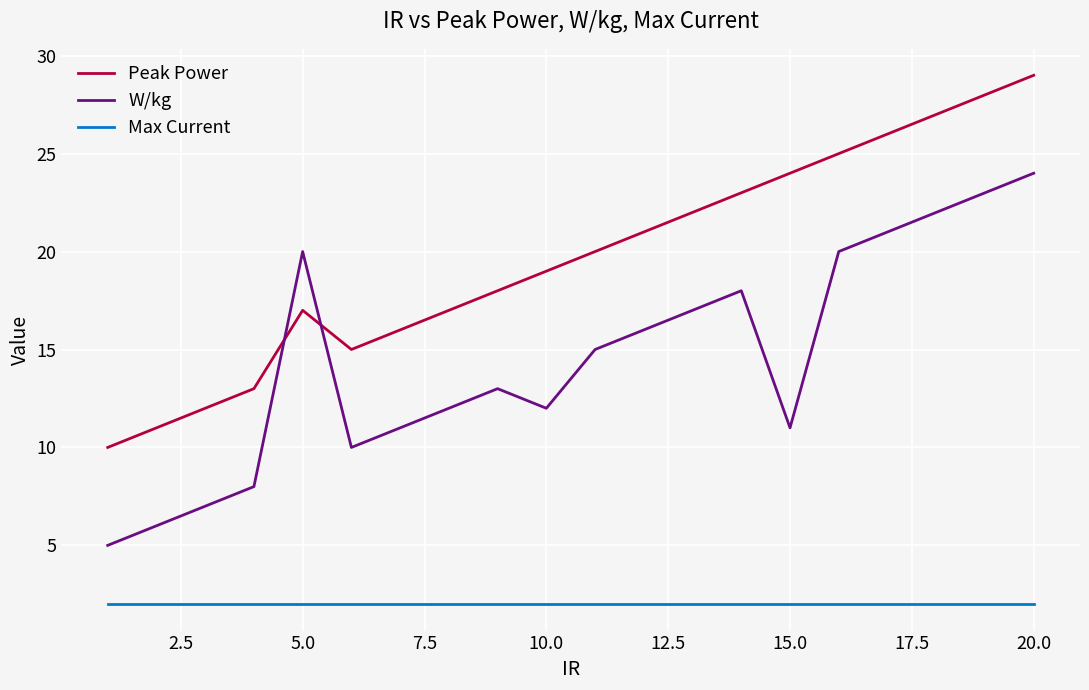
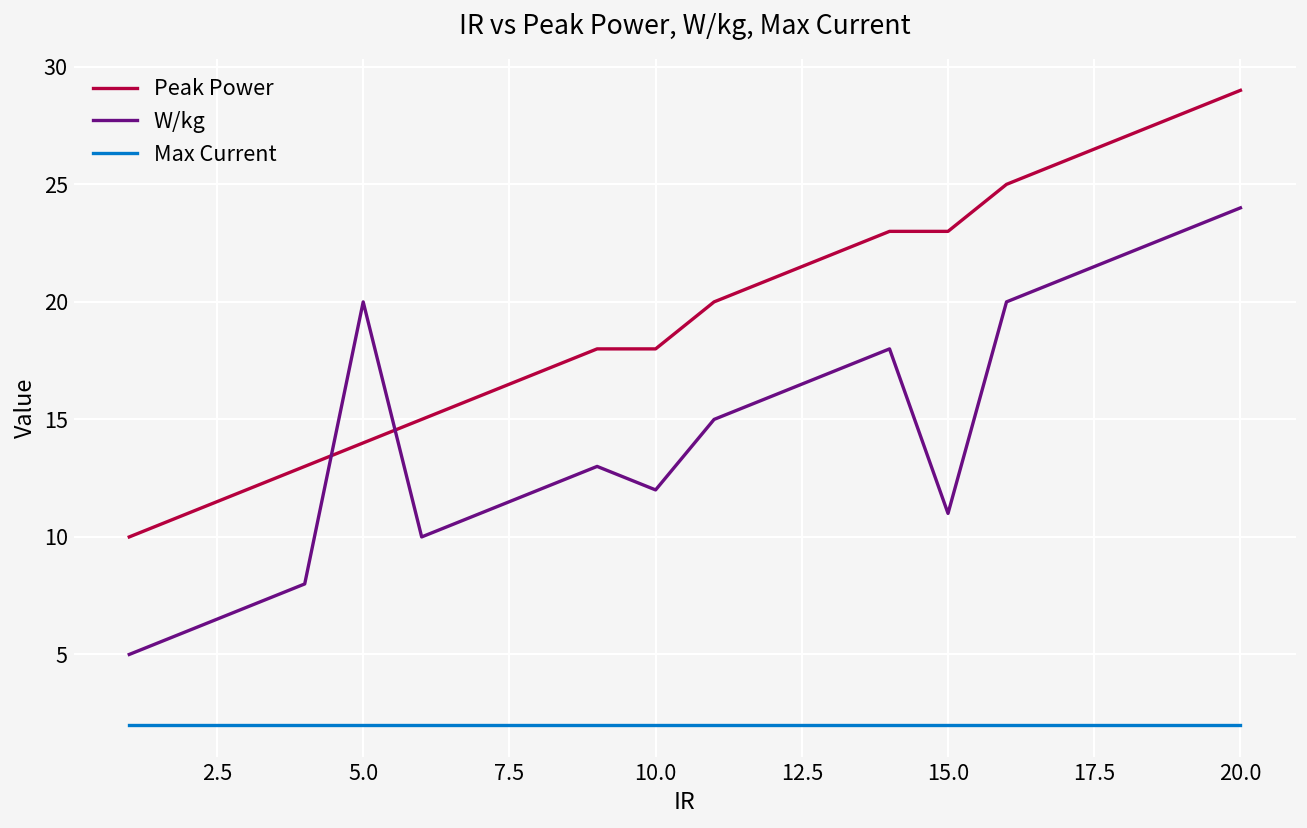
Peak Power, 5.0: 17 -> 14
Peak Power, 10.0: 19 -> 18
Peak Power, 15.0: 24 -> 23
